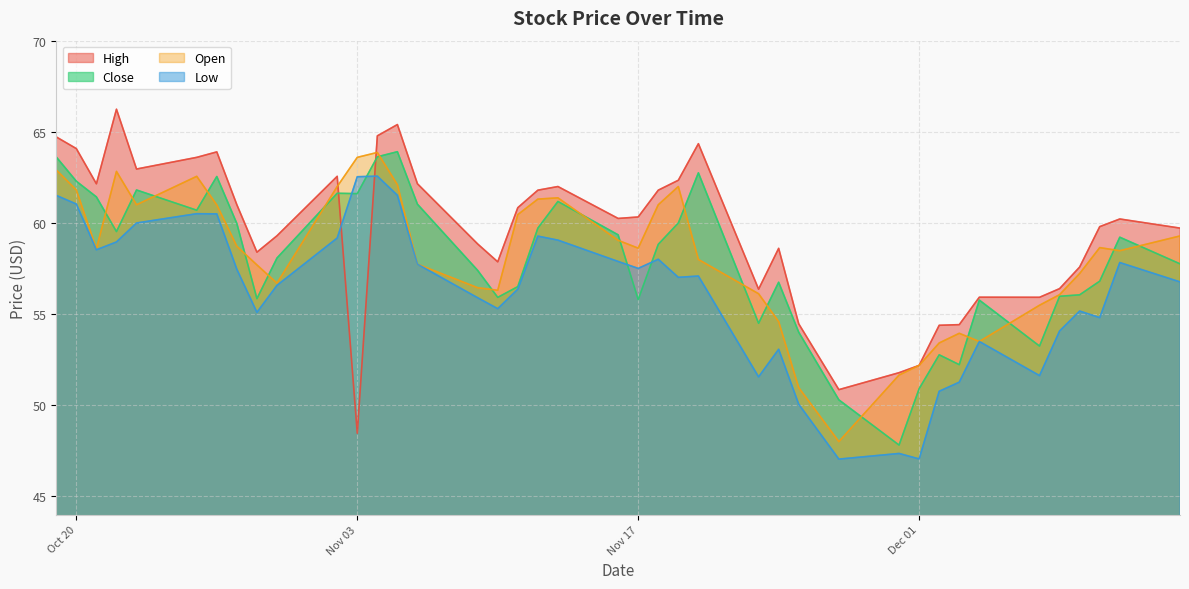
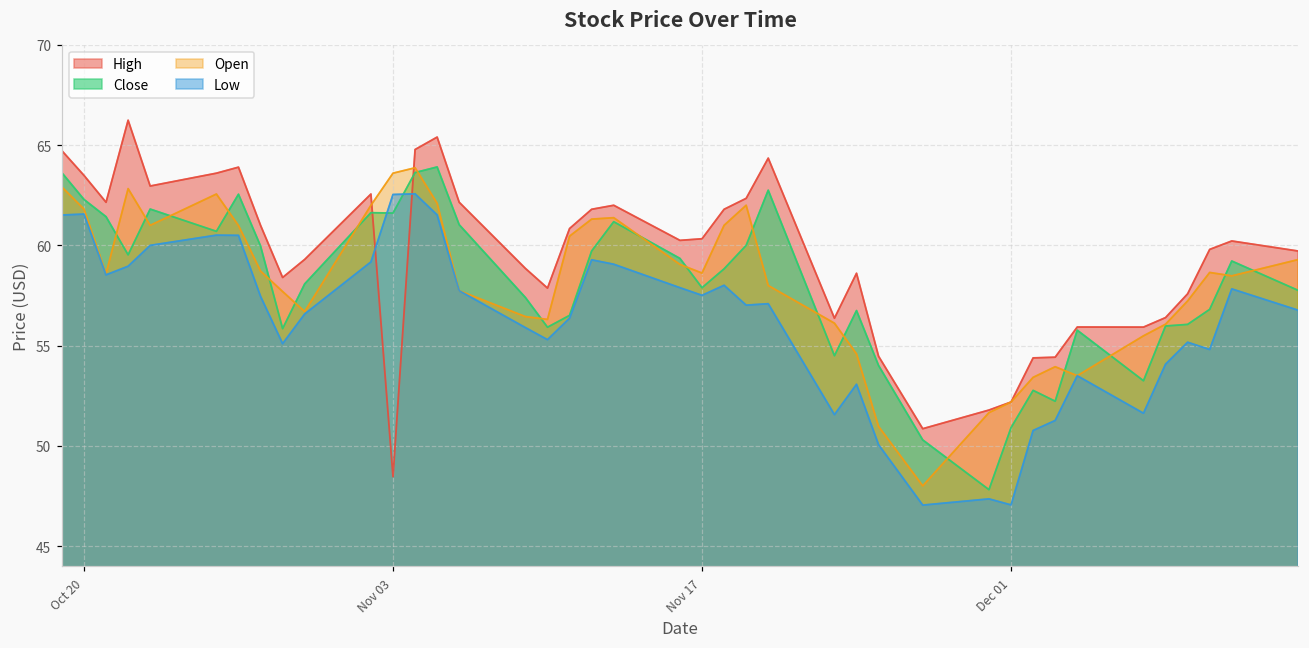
High, Oct 20: 64.1 -> 63.5
Low, Oct 20: 61.0 -> 61.6
Close, Nov 17: 55.8 -> 57.9
